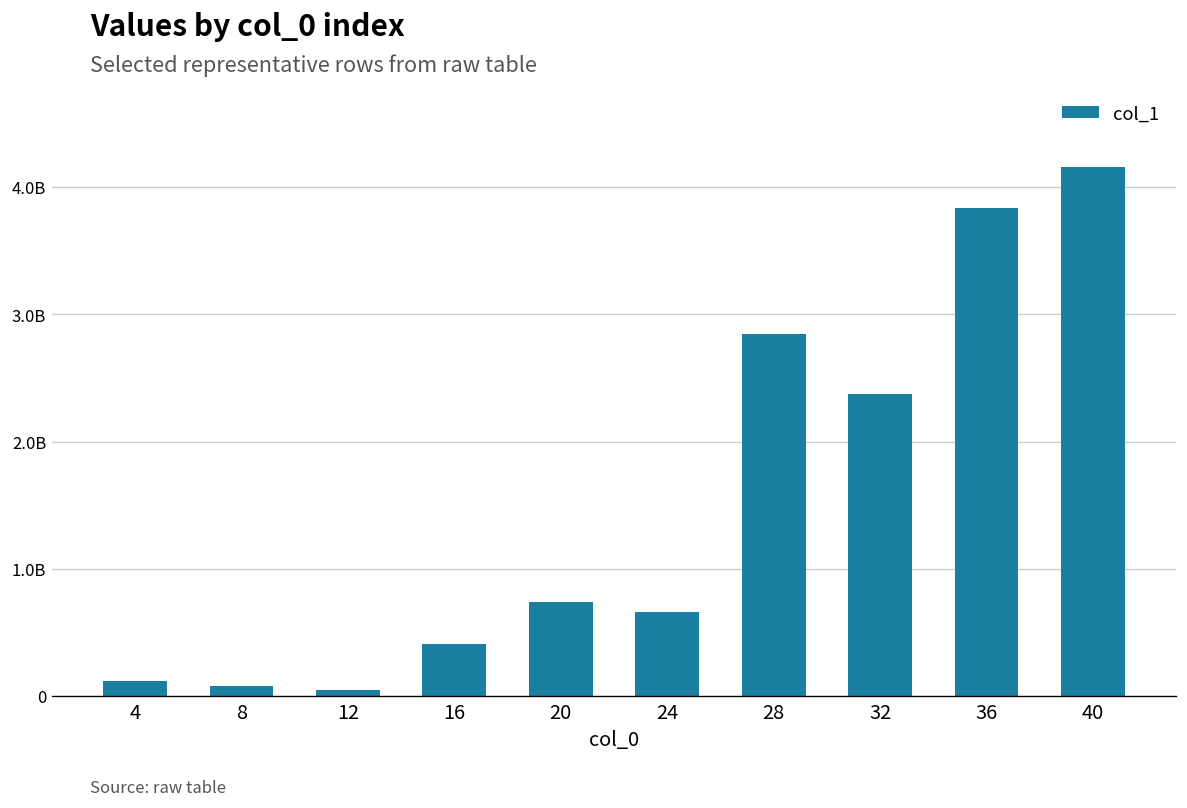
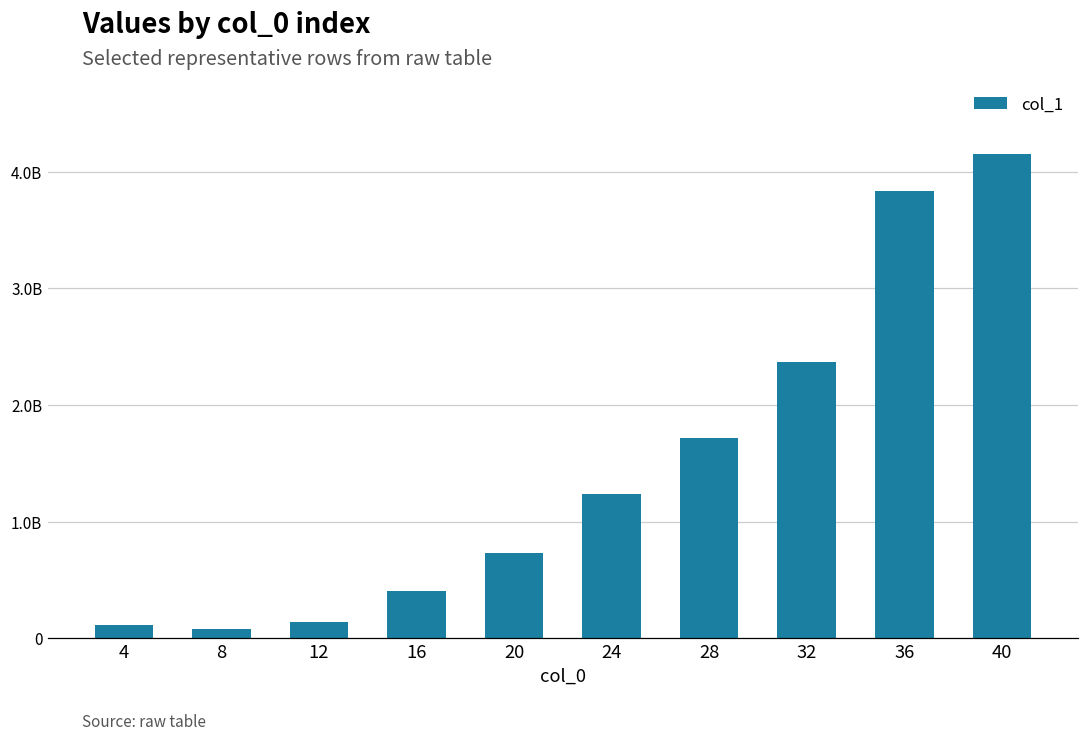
12: 50000000 -> 140000000
24: 660000000 -> 1230000000
28: 2850000000 -> 1720000000
